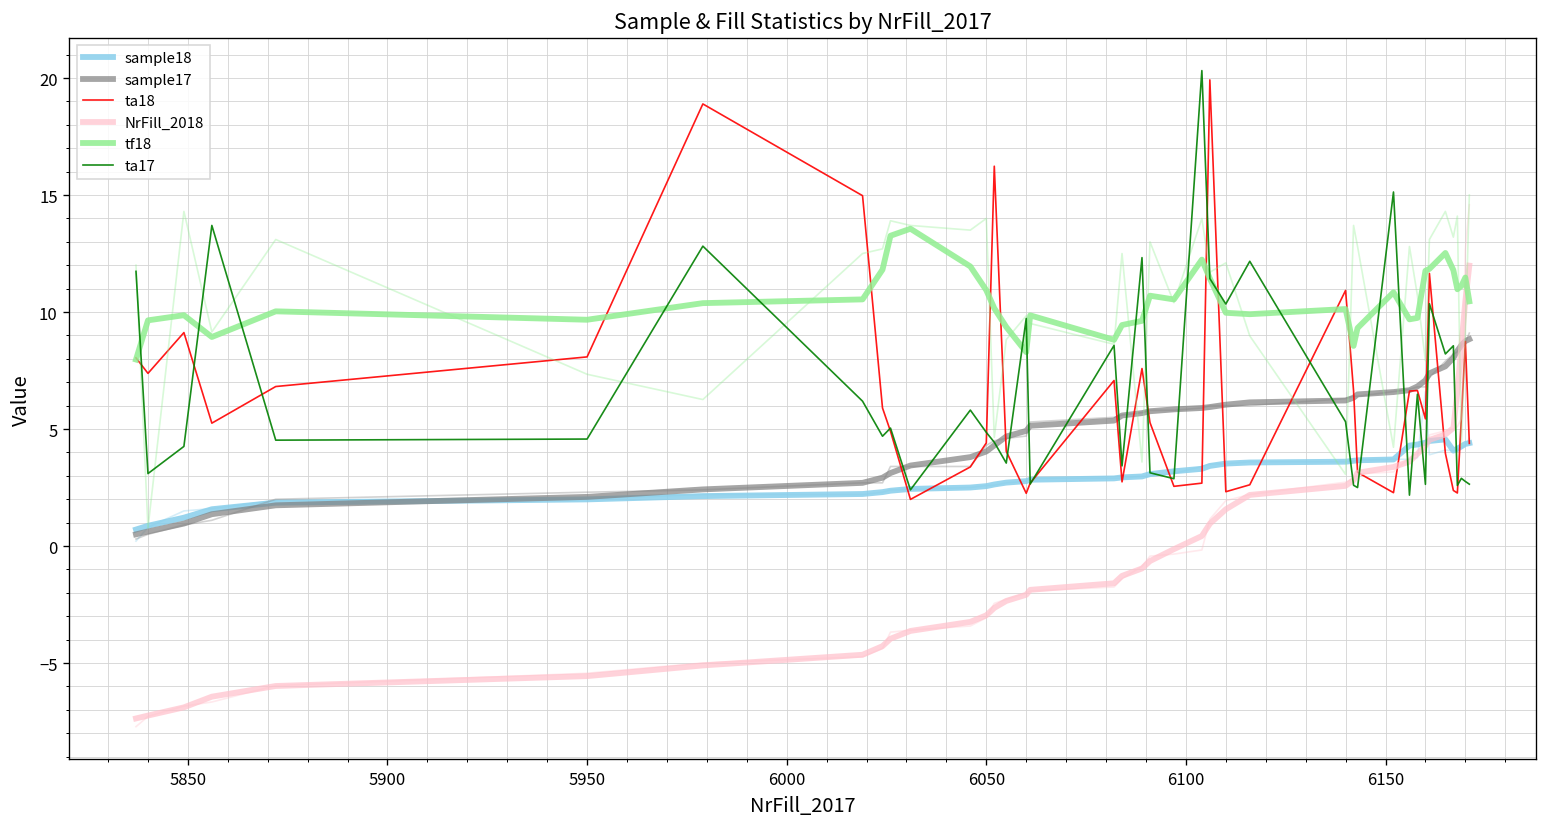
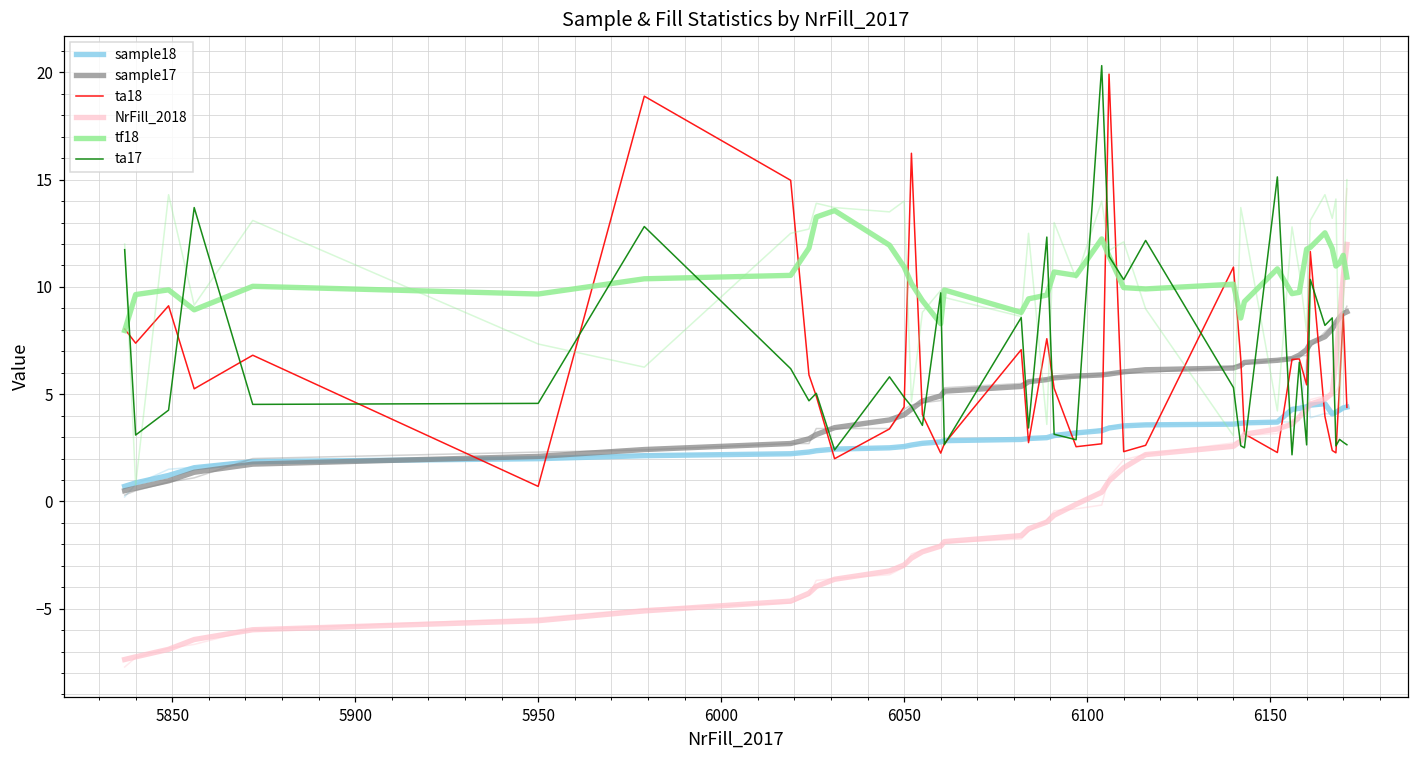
ta18, 5950: 8.1 -> 0.7
